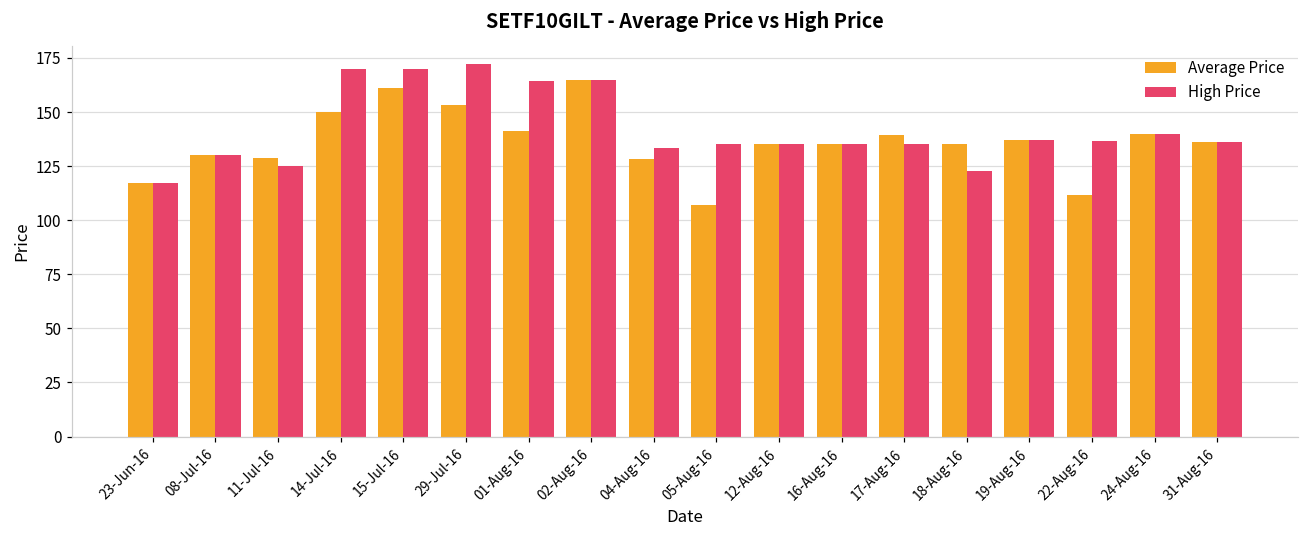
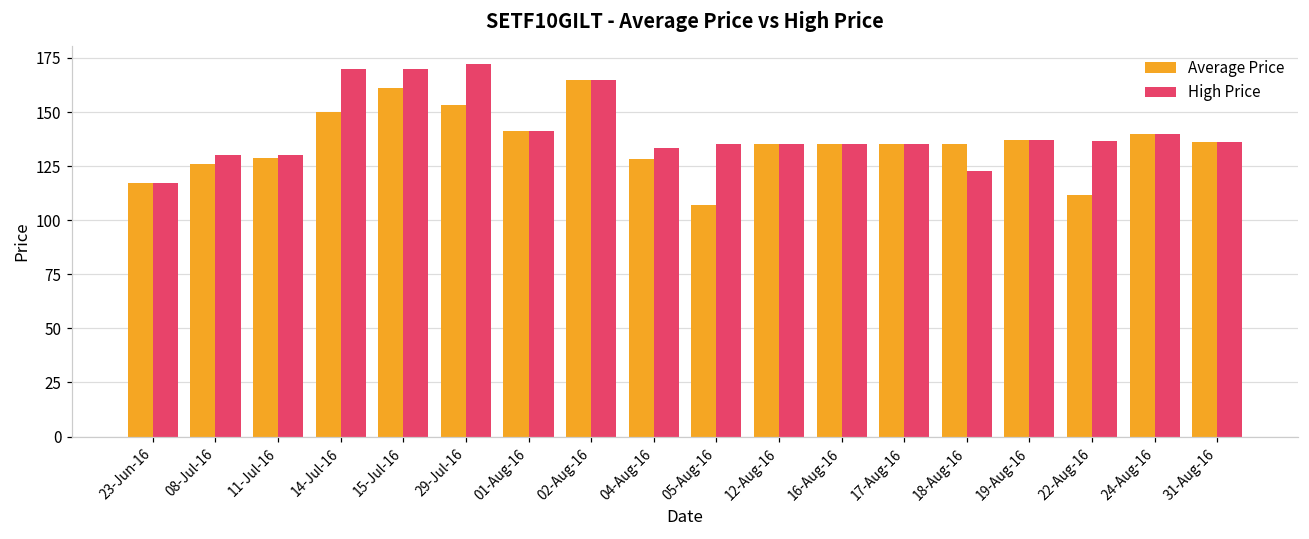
Average Price, 08-Jul-16: 130 -> 126
High Price, 11-Jul-16: 125 -> 130
High Price, 01-Aug-16: 164 -> 141
Average Price, 17-Aug-16: 139 -> 135
